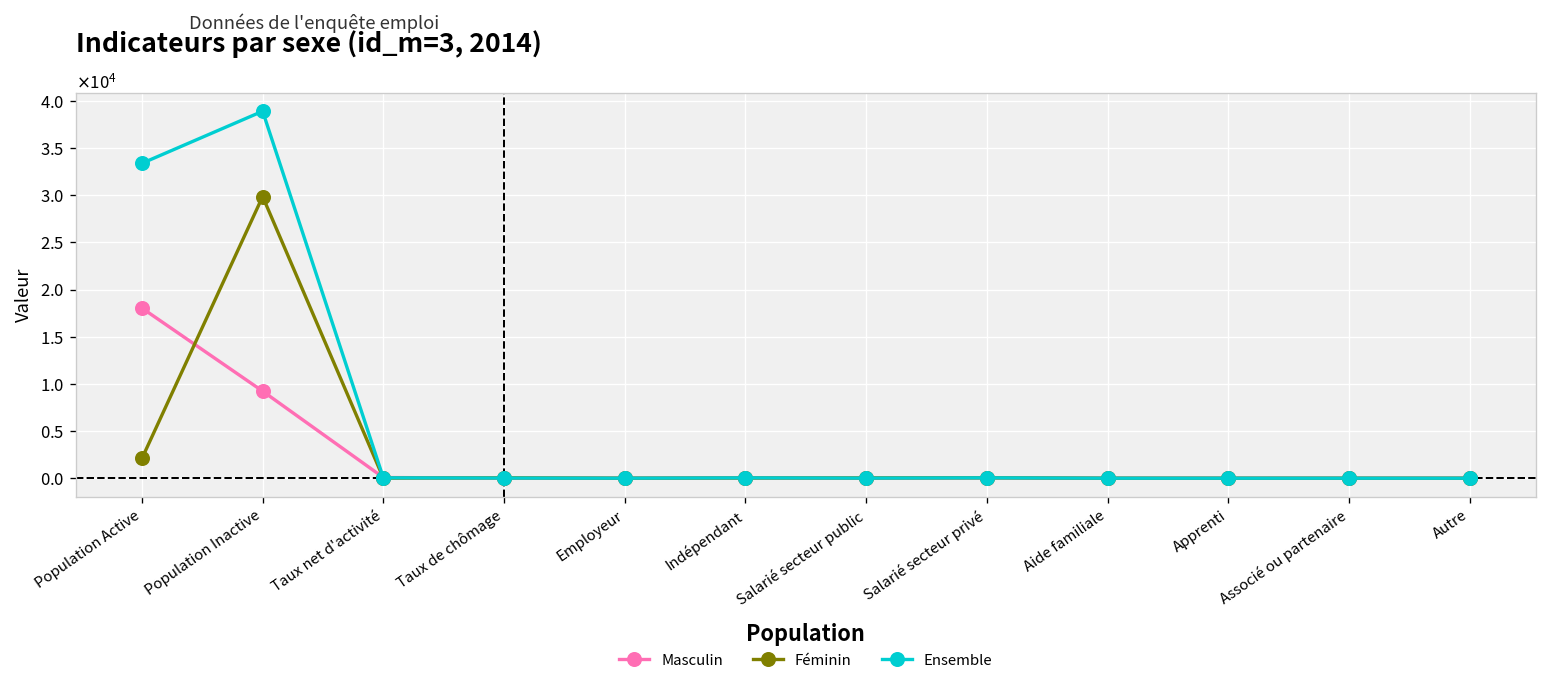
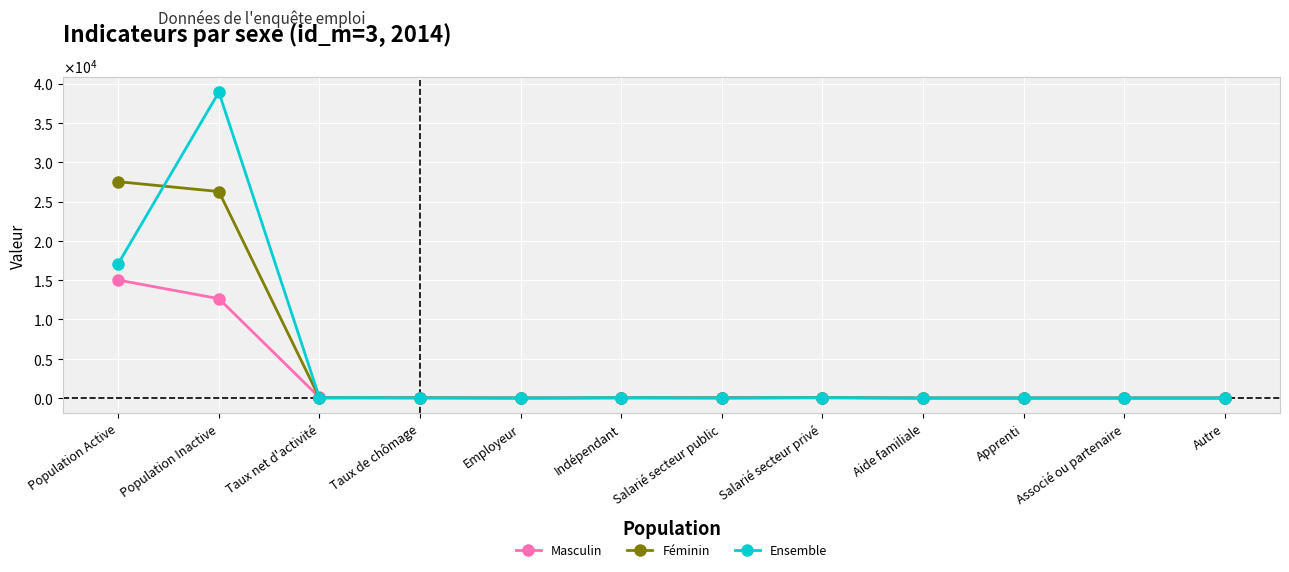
Masculin, Population Active: 18000 -> 15000
Féminin, Population Active: 2000 -> 28000
Ensemble, Population Active: 33000 -> 17000
Masculin, Population Inactive: 9000 -> 13000
Féminin, Population Inactive: 30000 -> 26000
